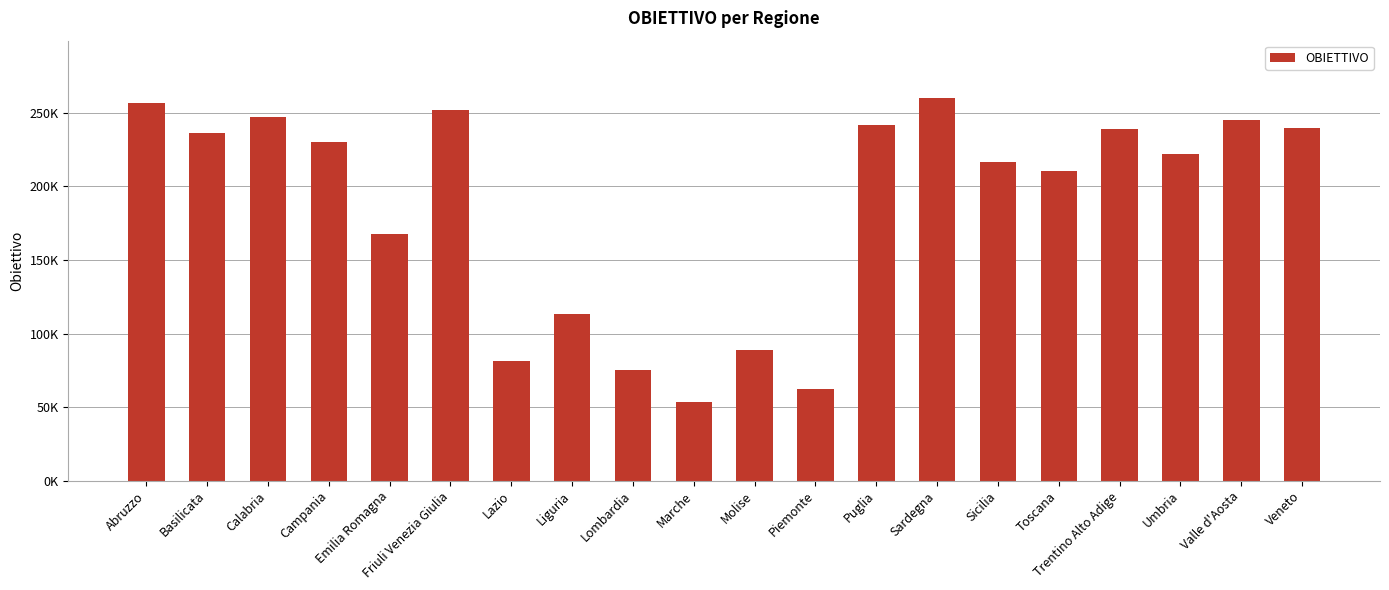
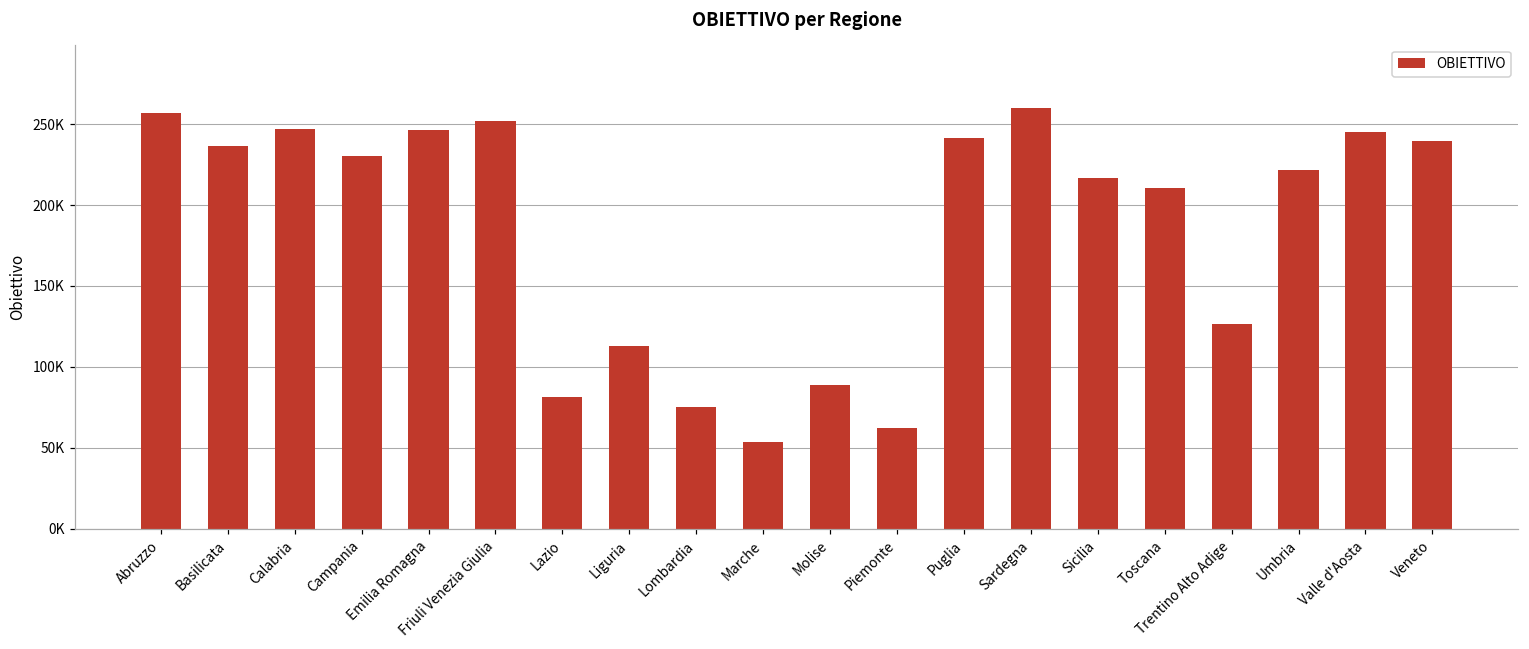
Emilia Romagna: 168000 -> 246000
Trentino Alto Adige: 239000 -> 127000
